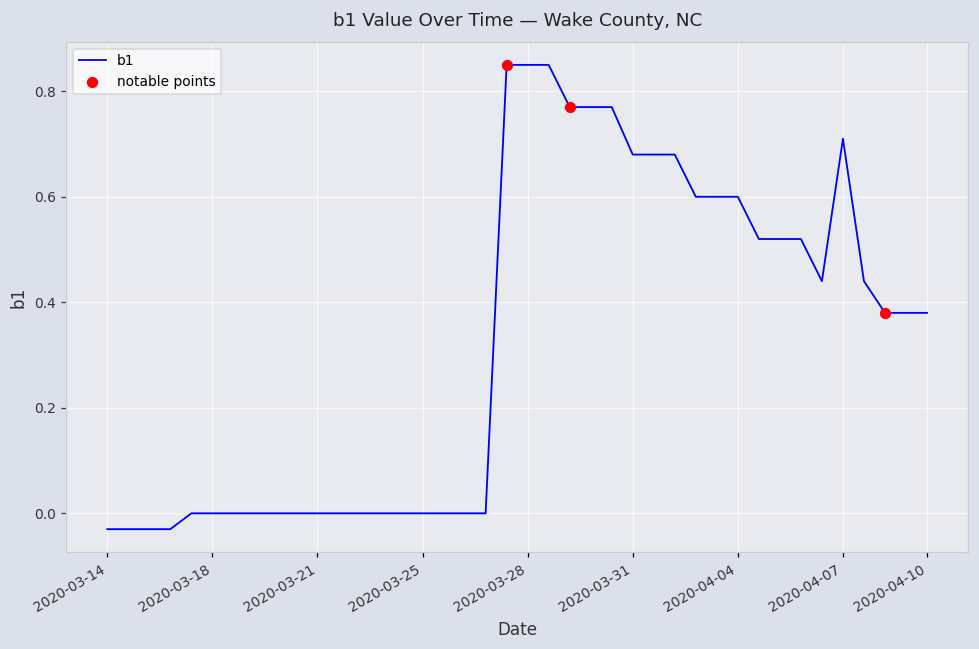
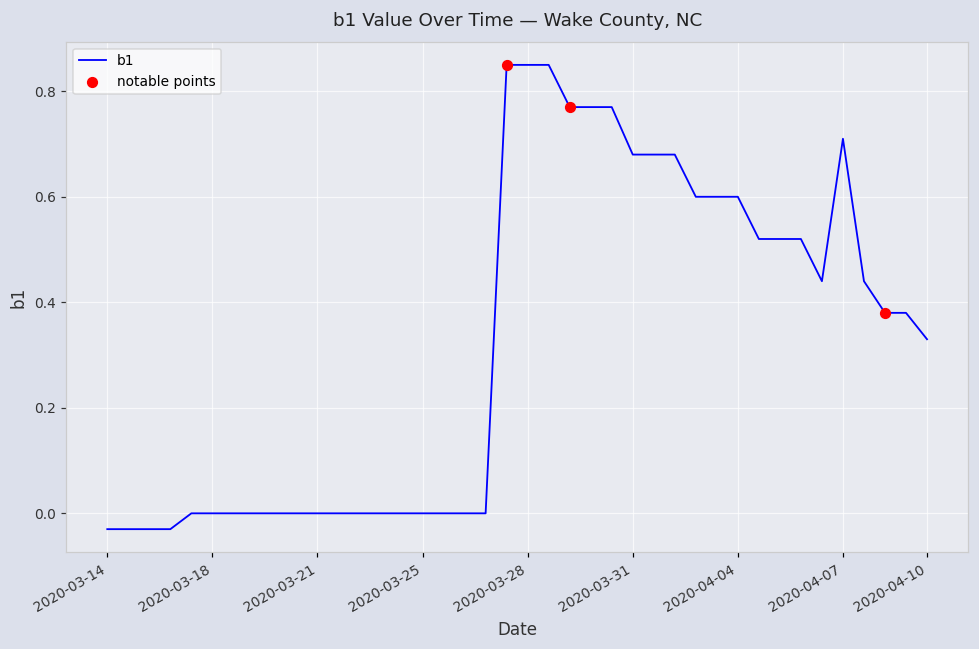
b1, 2020-04-10: 0.38 -> 0.33
